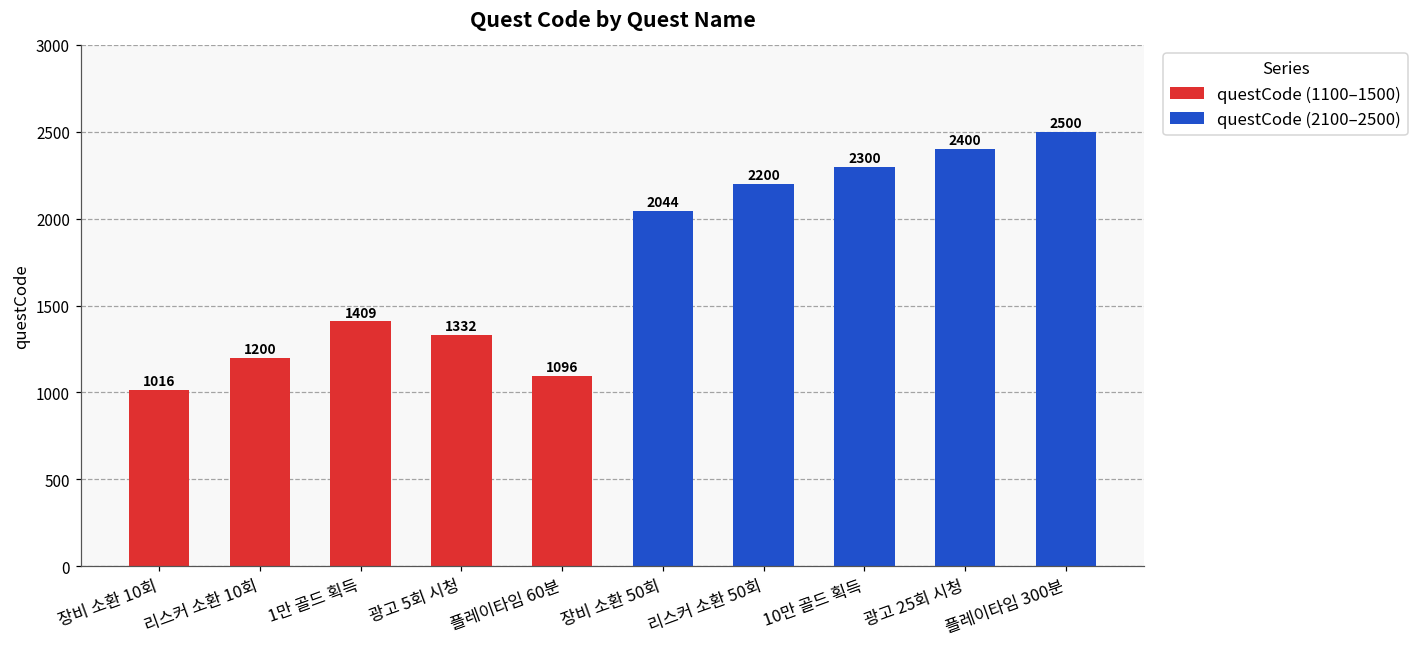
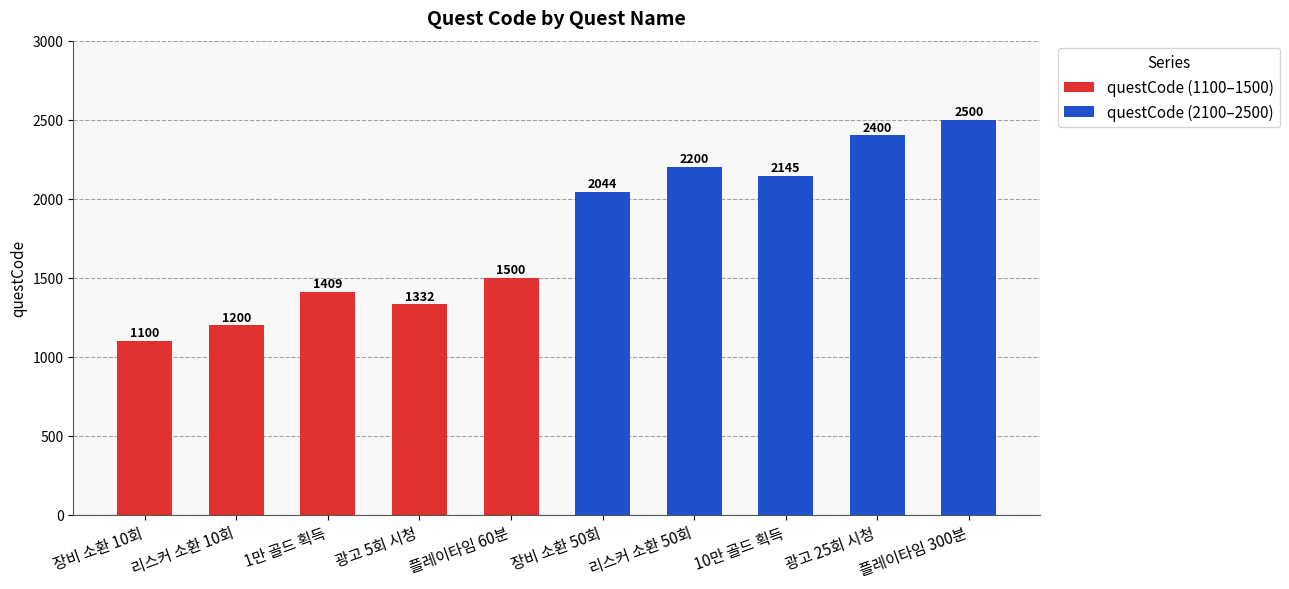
questCode (1100–1500), 장비 소환 10회: 1016 -> 1100
questCode (1100–1500), 플레이타임 60분: 1096 -> 1500
questCode (2100–2500), 10만 골드 획득: 2300 -> 2145
